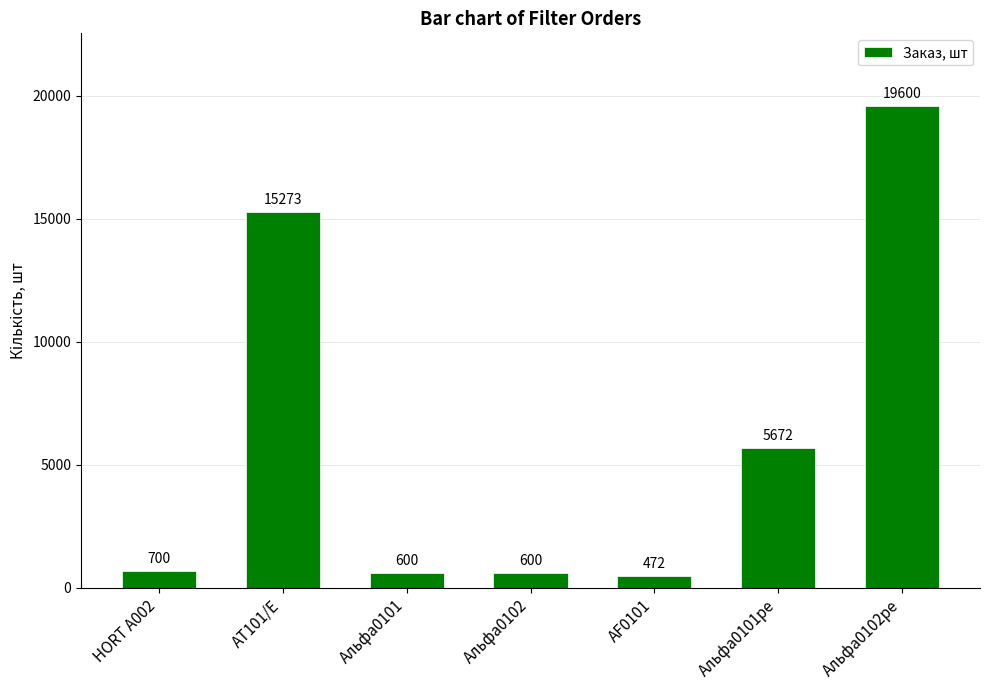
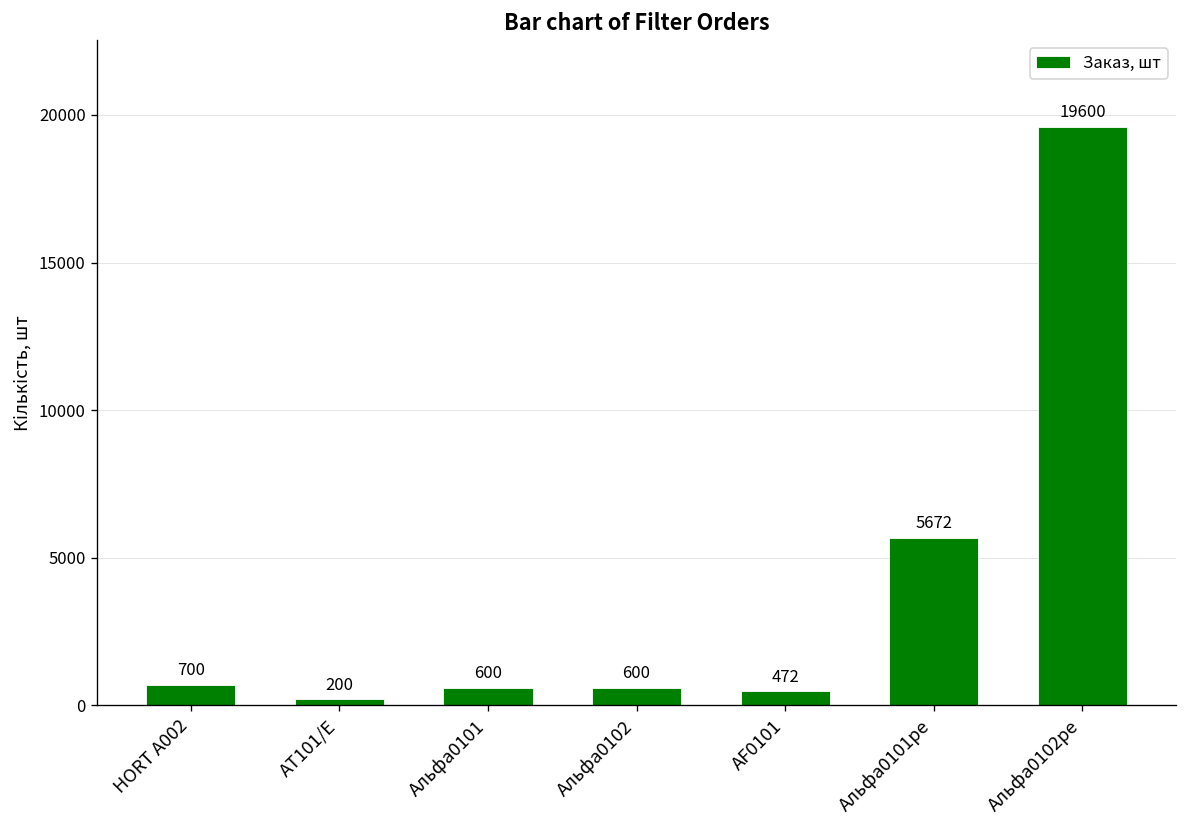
AT101/E: 15273 -> 200
